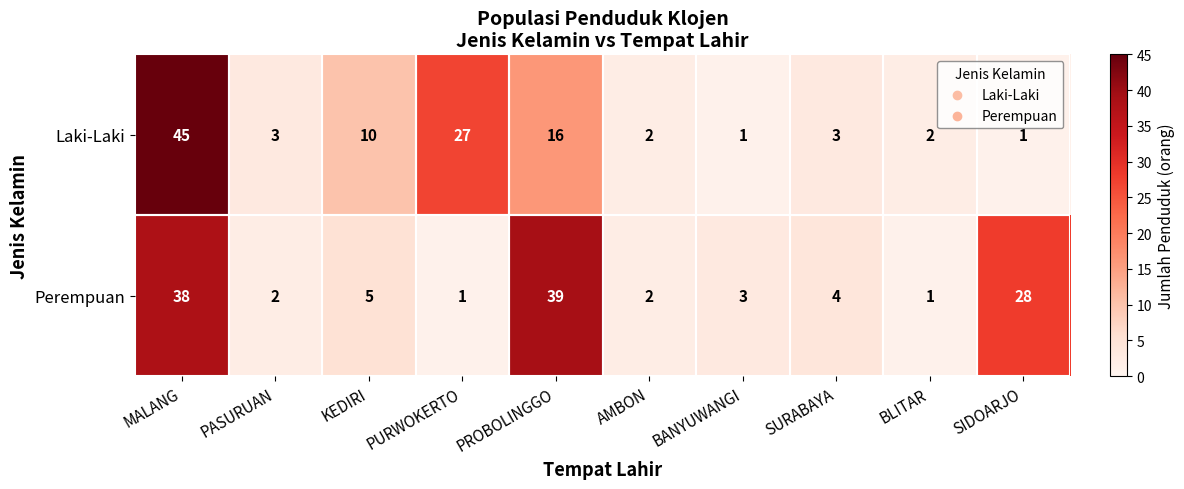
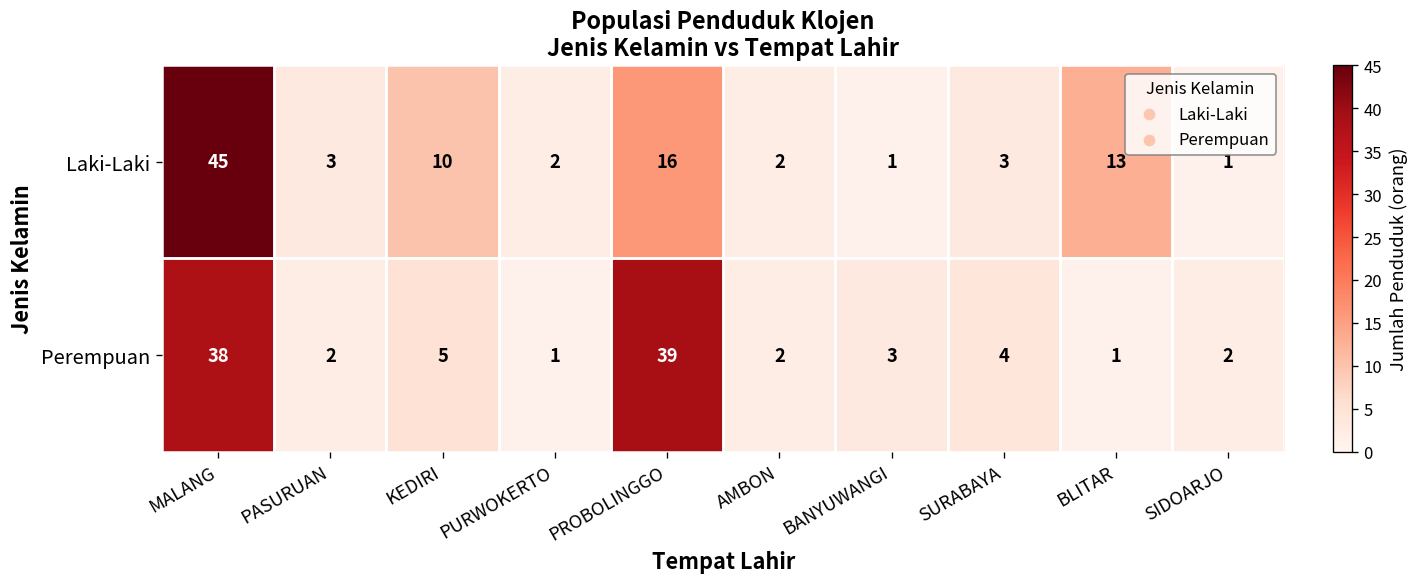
Laki-Laki, PURWOKERTO: 27 -> 2
Laki-Laki, BLITAR: 2 -> 13
Perempuan, SIDOARJO: 28 -> 2
